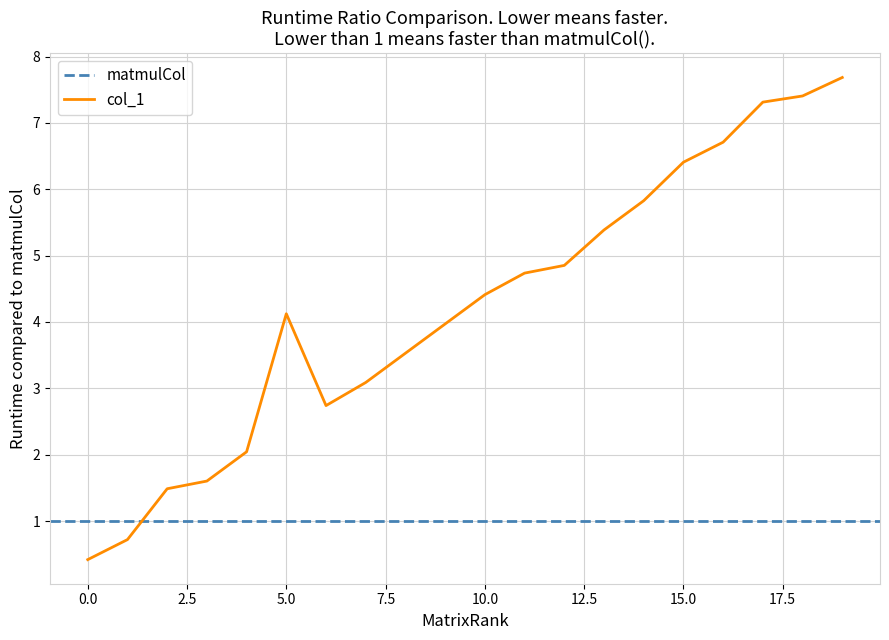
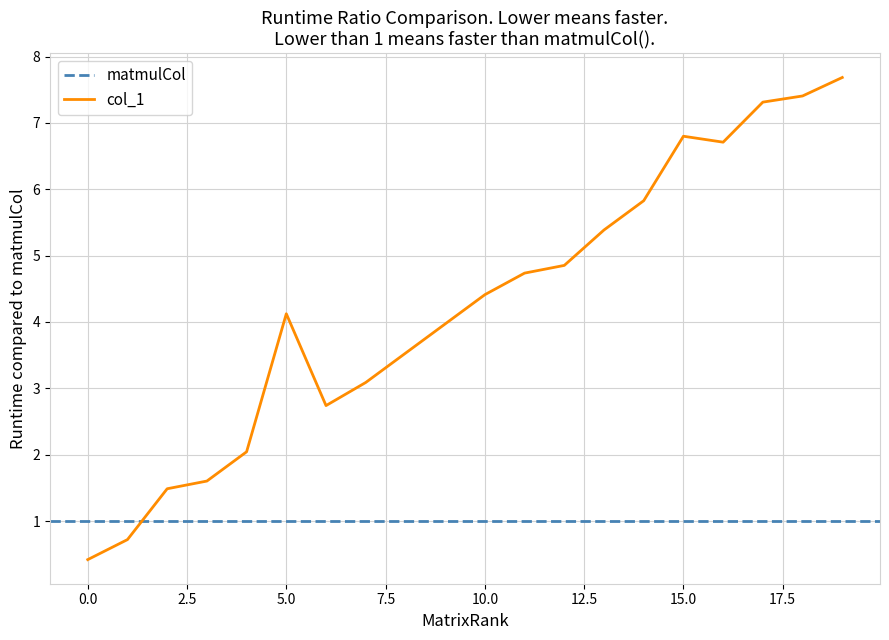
15.0: 6.4 -> 6.8
